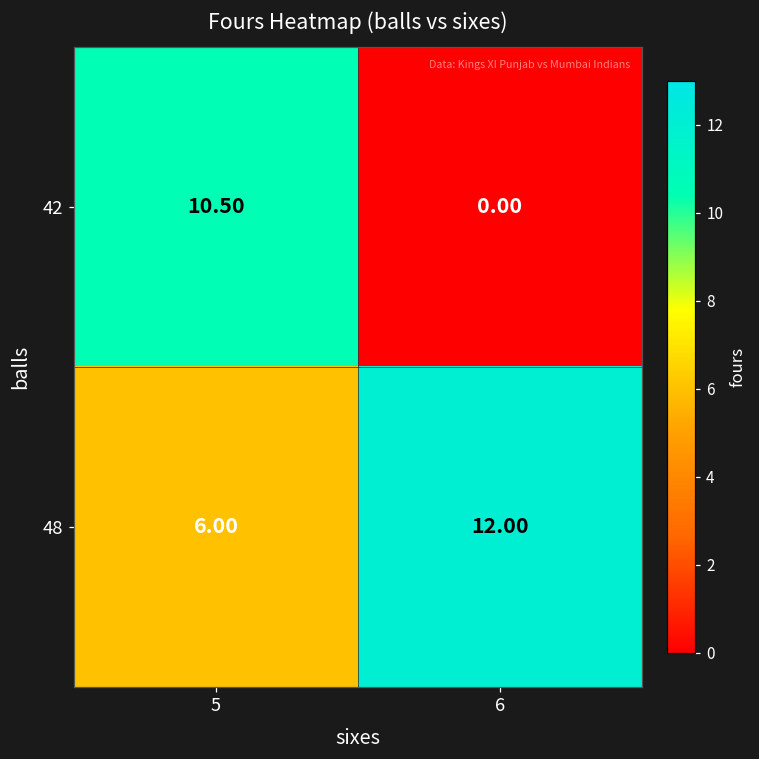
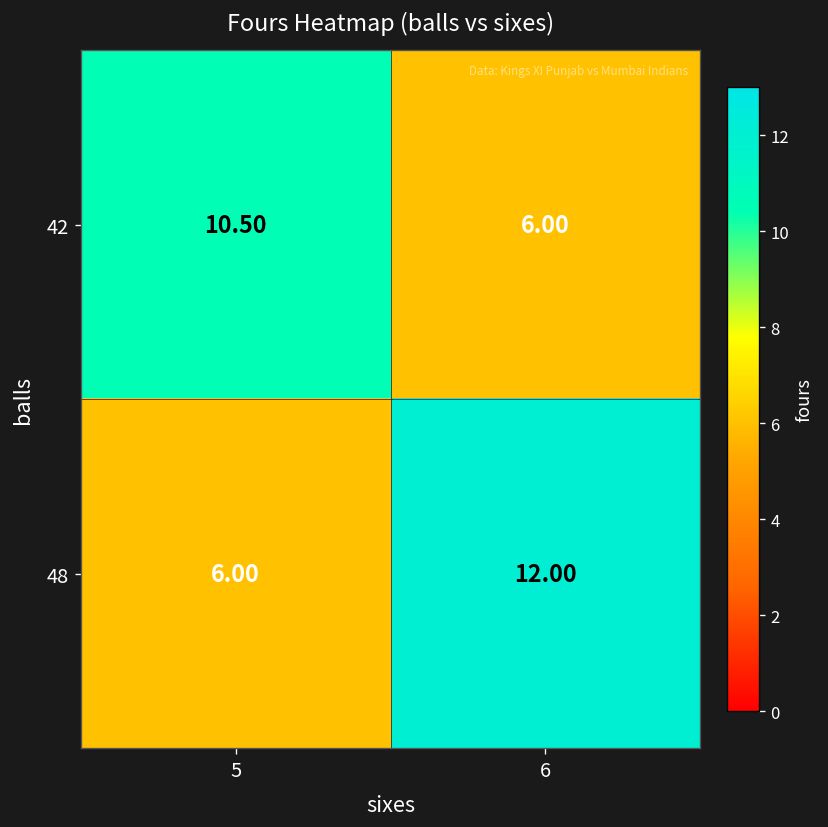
42, 6: 0.00 -> 6.00
